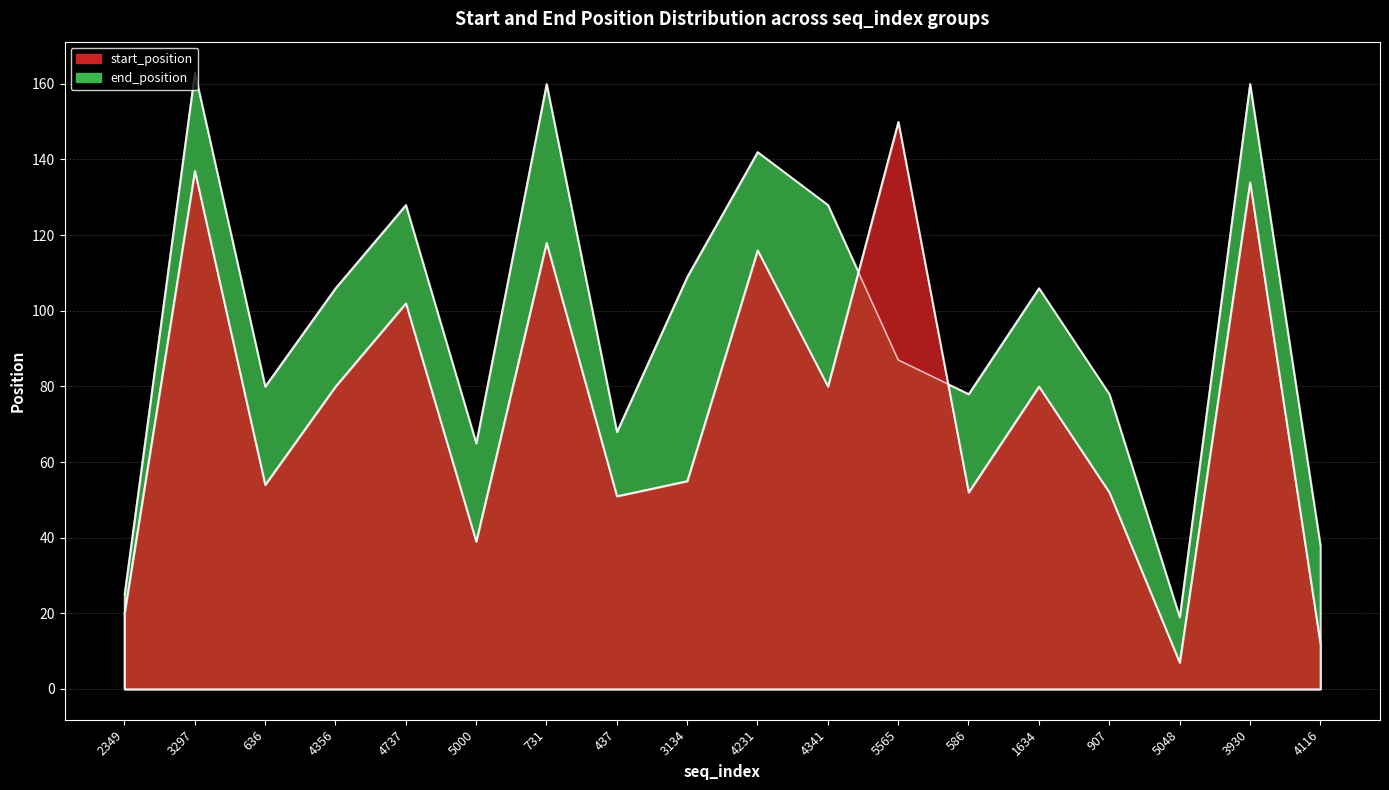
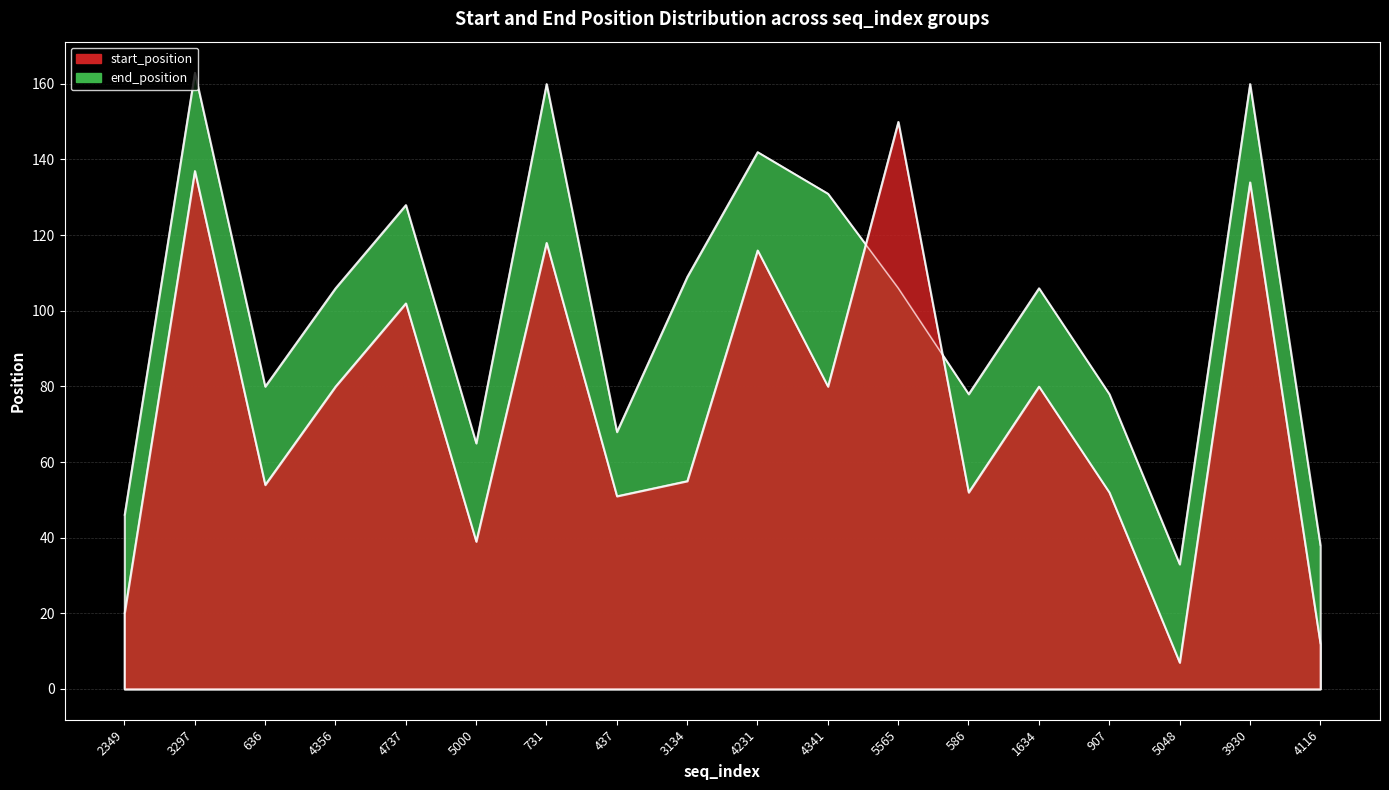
end_position, 2349: 25 -> 46
end_position, 4341: 128 -> 131
end_position, 5565: 87 -> 106
end_position, 5048: 19 -> 33
